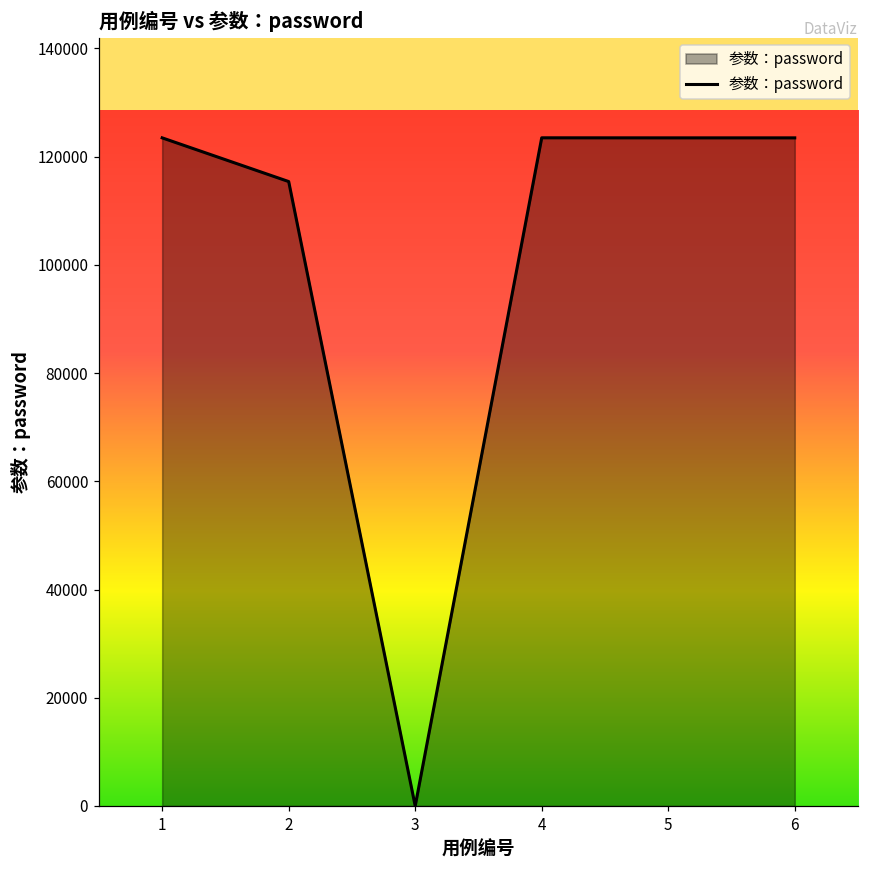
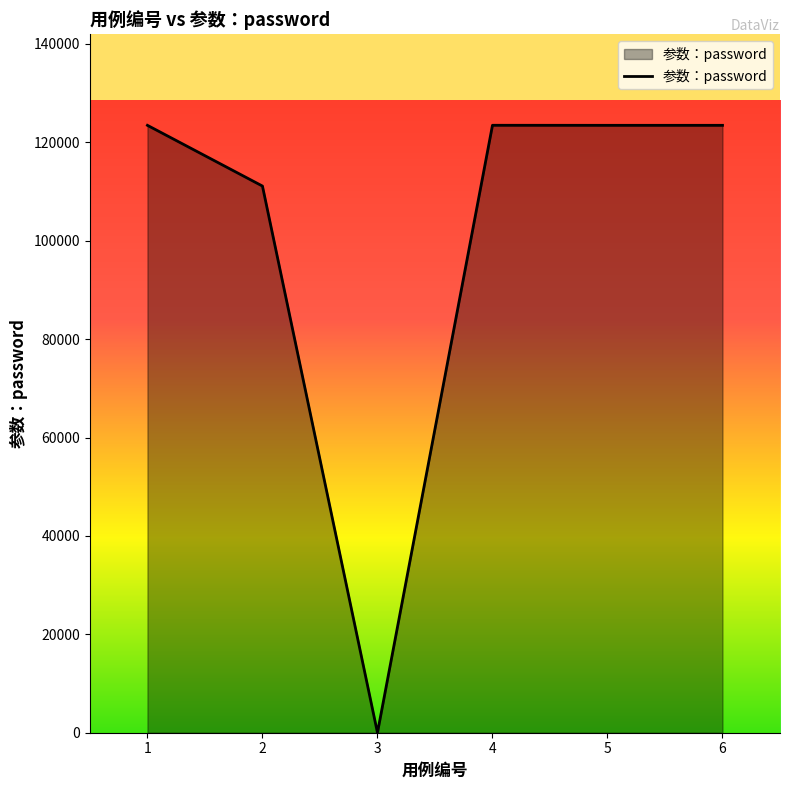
2: 115000 -> 111000
